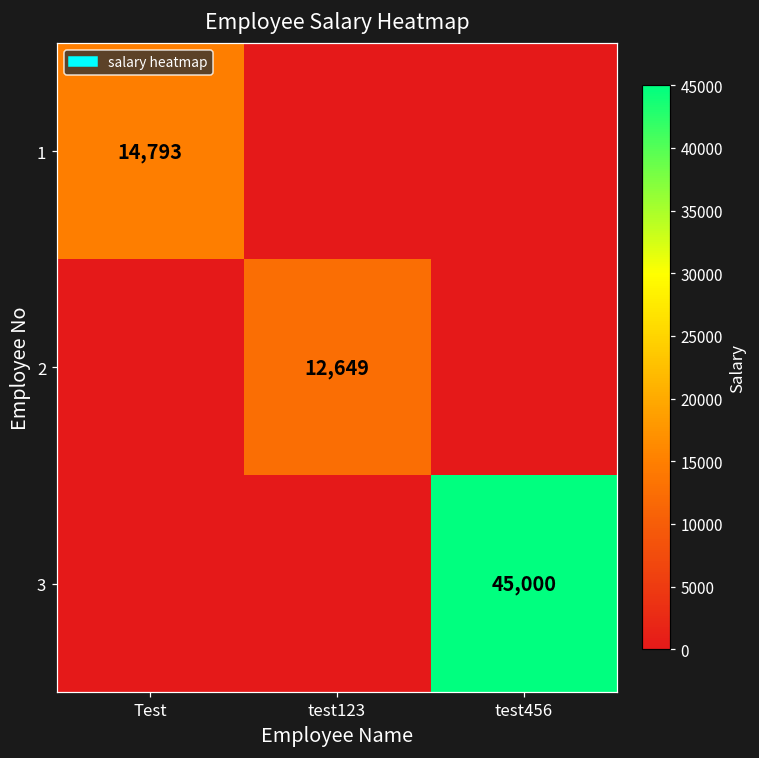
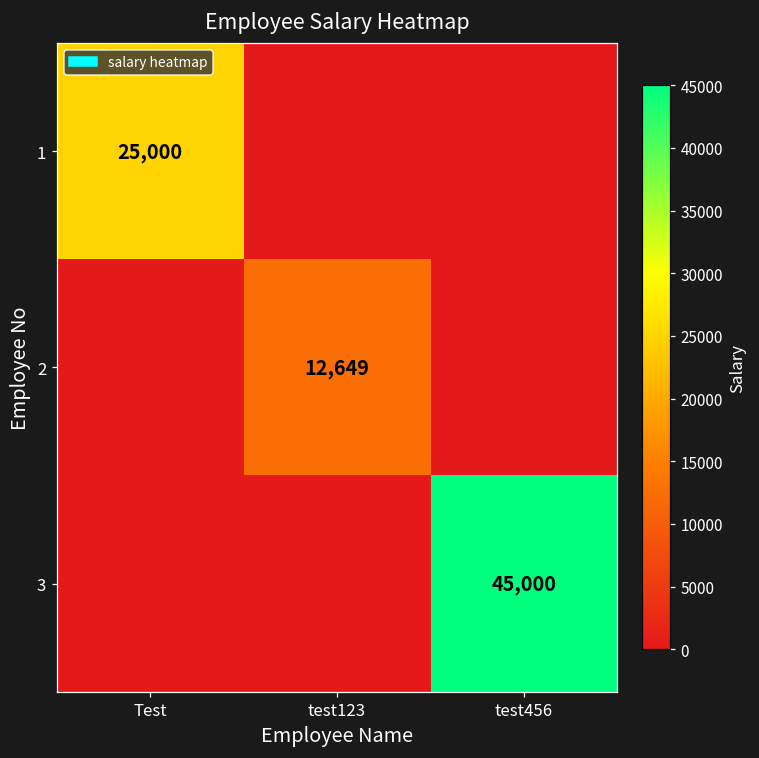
1, Test: 14,793 -> 25,000
